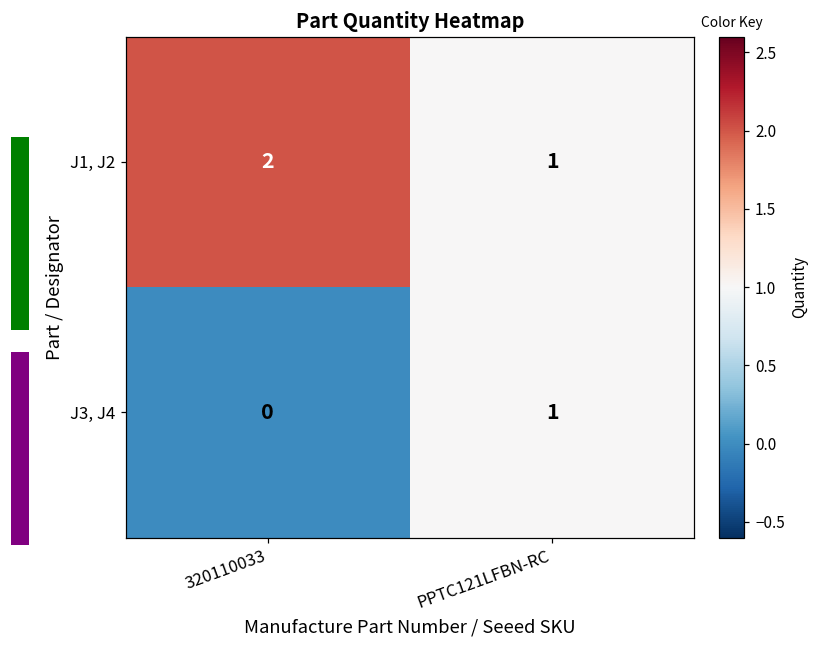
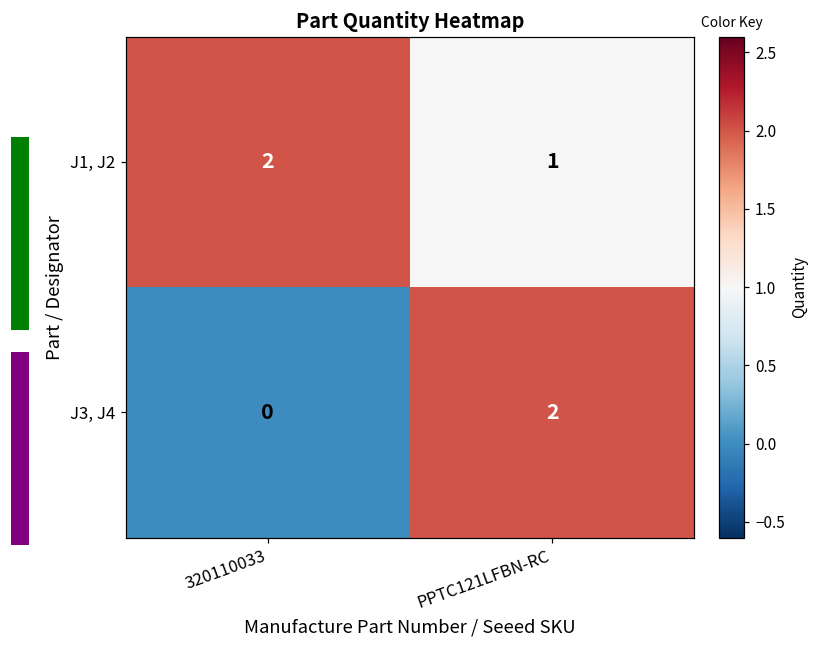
Part Quantity Heatmap, J3, J4, PPTC121LFBN-RC: 1 -> 2
